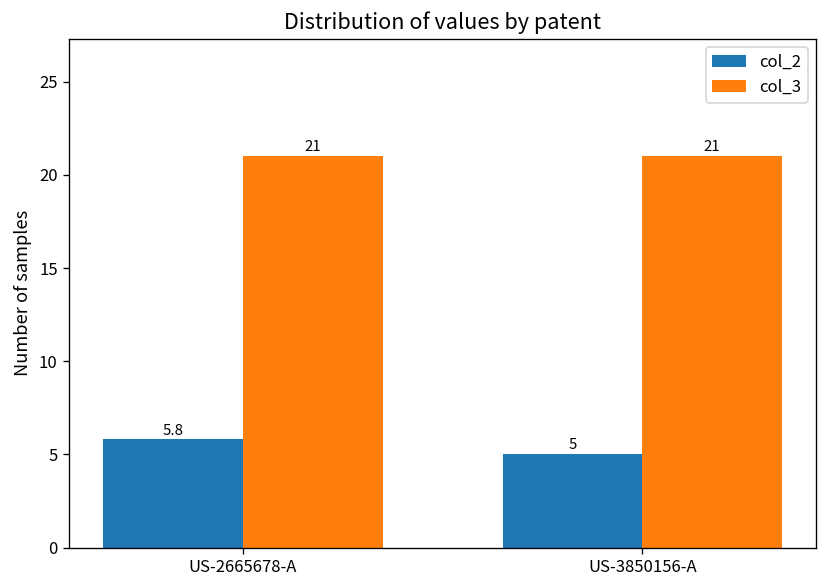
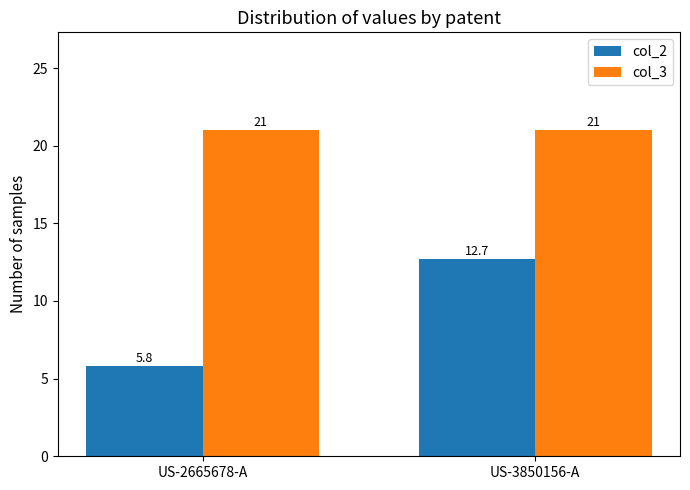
col_2, US-3850156-A: 5 -> 12.7
